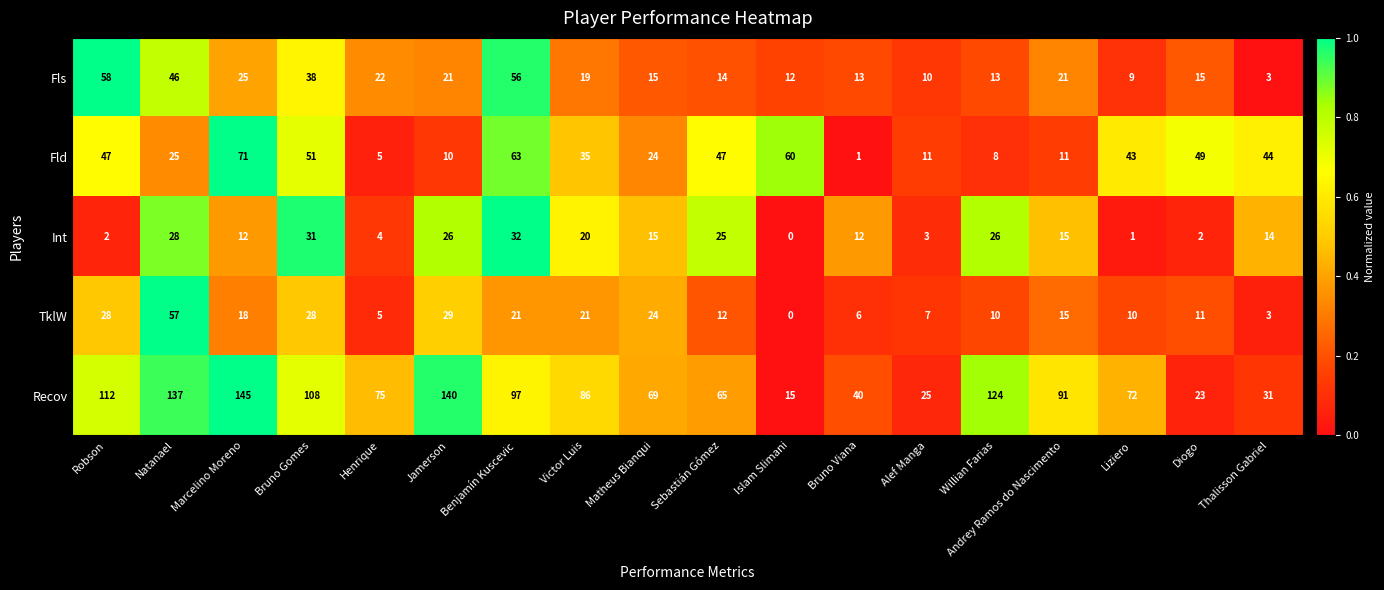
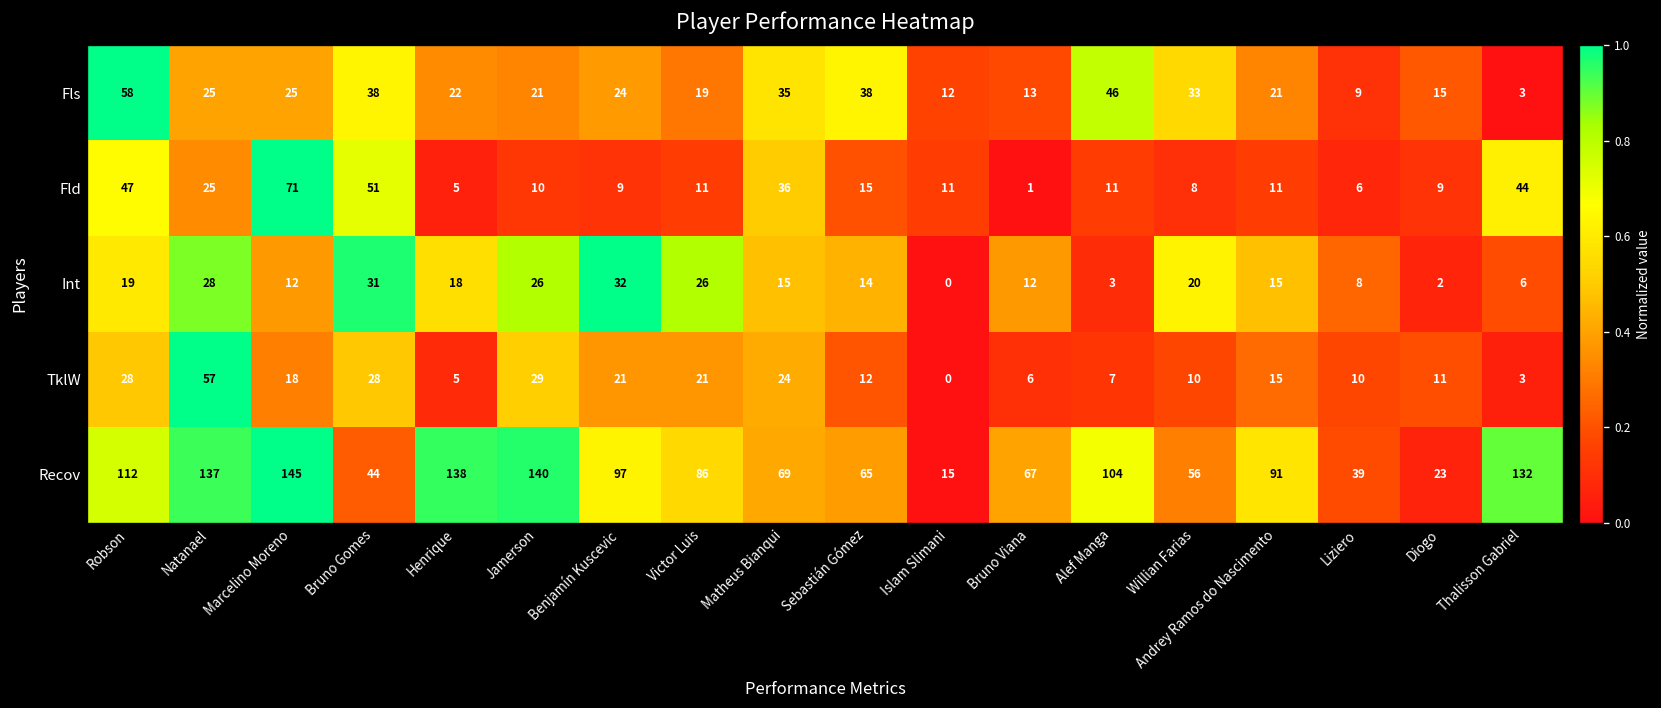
Fls, Natanael: 46 -> 25
Fls, Benjamín Kuscevic: 56 -> 24
Fls, Matheus Bianqui: 15 -> 35
Fls, Sebastián Gómez: 14 -> 38
Fls, Alef Manga: 10 -> 46
Fls, Willian Farias: 13 -> 33
Fld, Benjamín Kuscevic: 63 -> 9
Fld, Victor Luis: 35 -> 11
Fld, Matheus Bianqui: 24 -> 36
Fld, Sebastián Gómez: 47 -> 15
Fld, Islam Slimani: 60 -> 11
Fld, Liziero: 43 -> 6
Fld, Diogo: 49 -> 9
Int, Robson: 2 -> 19
Int, Henrique: 4 -> 18
Int, Victor Luis: 20 -> 26
Int, Sebastián Gómez: 25 -> 14
Int, Willian Farias: 26 -> 20
Int, Liziero: 1 -> 8
Int, Thalisson Gabriel: 14 -> 6
Recov, Bruno Gomes: 108 -> 44
Recov, Henrique: 75 -> 138
Recov, Bruno Viana: 40 -> 67
Recov, Alef Manga: 25 -> 104
Recov, Willian Farias: 124 -> 56
Recov, Liziero: 72 -> 39
Recov, Thalisson Gabriel: 31 -> 132
